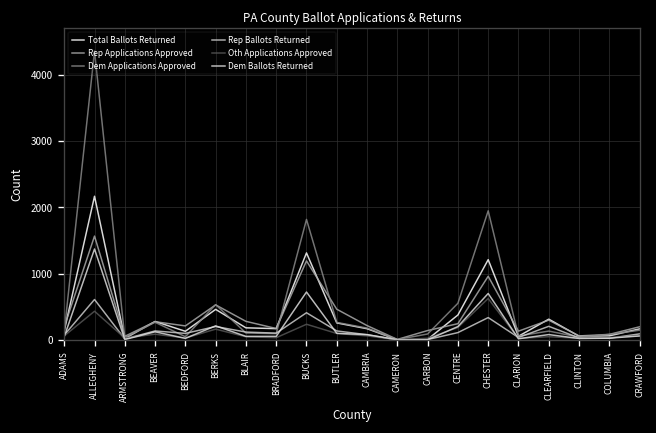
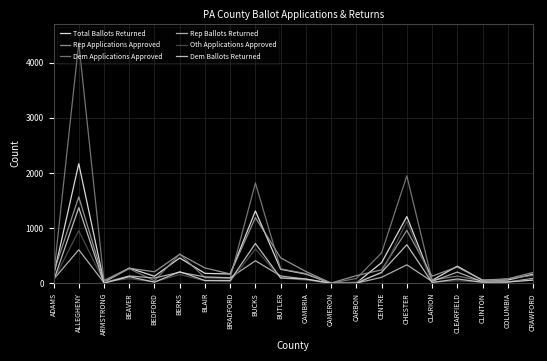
Oth Applications Approved, ALLEGHENY: 400 -> 1000
Oth Applications Approved, BUCKS: 200 -> 600
Oth Applications Approved, CHESTER: 600 -> 1100
